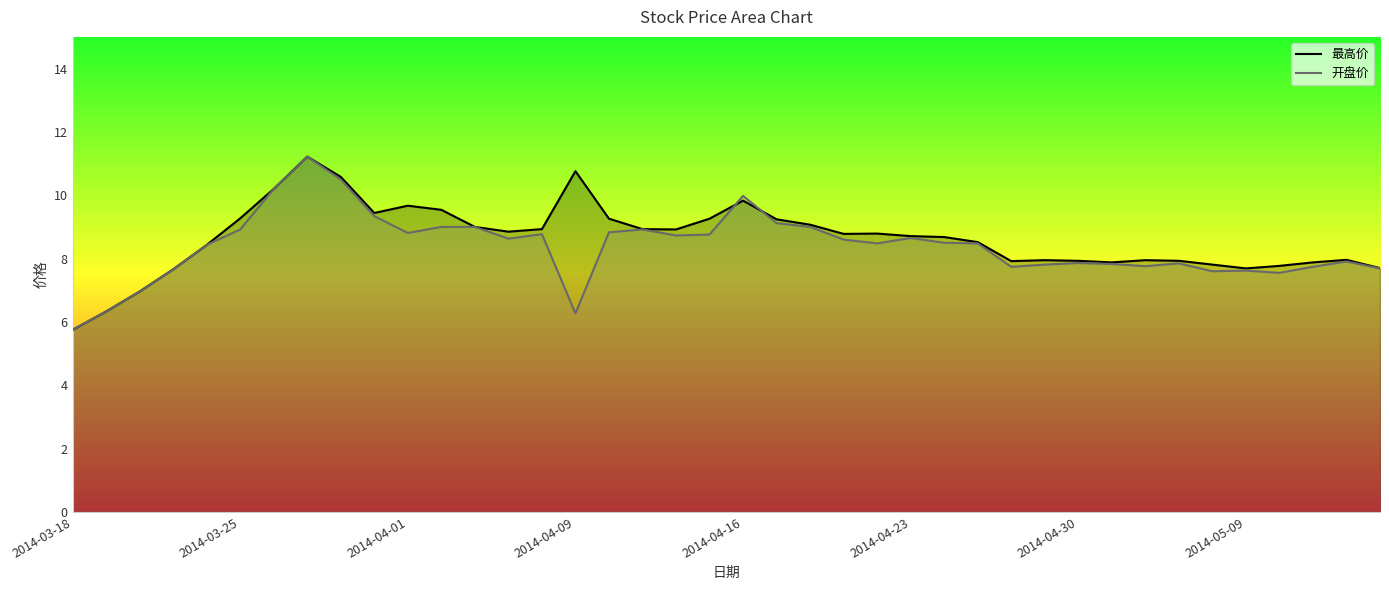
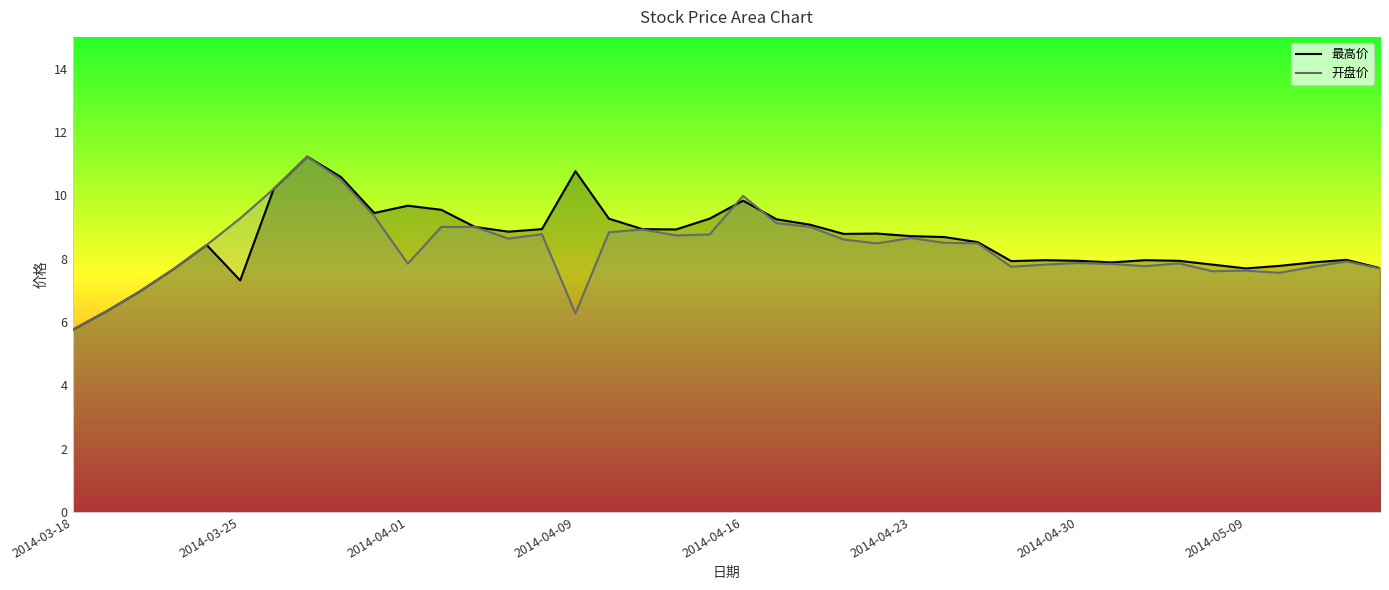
最高价, 2014-03-25: 9.3 -> 7.3
开盘价, 2014-03-25: 8.9 -> 9.3
开盘价, 2014-04-01: 8.8 -> 7.8
